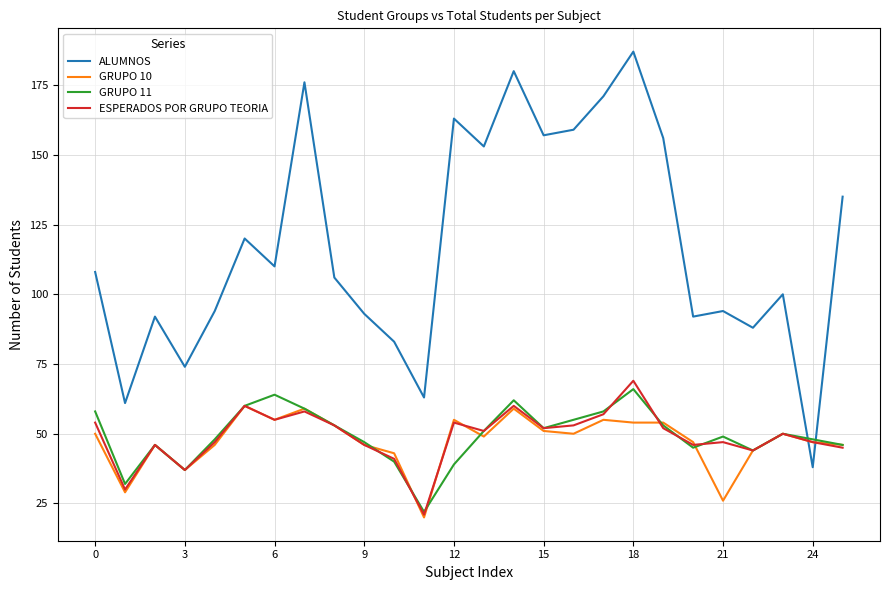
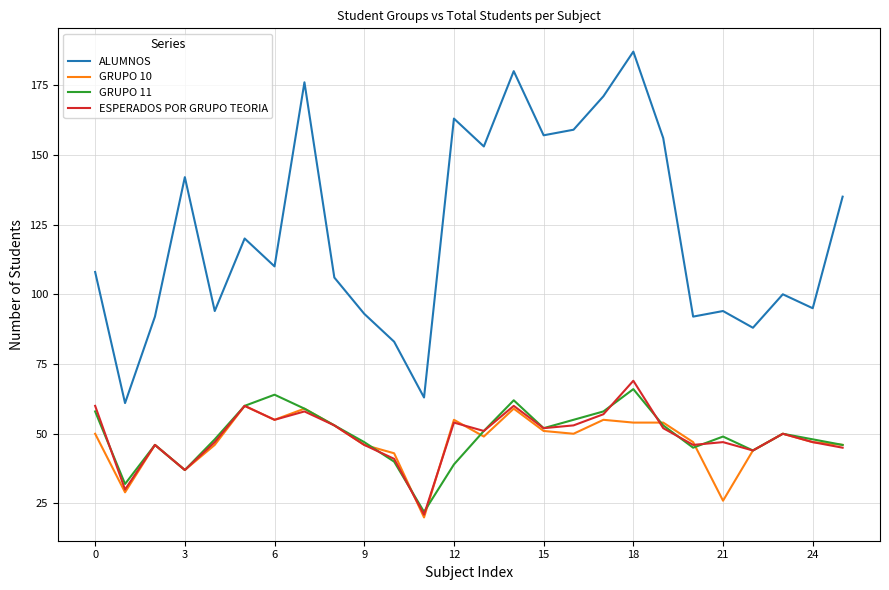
ESPERADOS POR GRUPO TEORIA, 0: 54 -> 60
ALUMNOS, 3: 74 -> 142
ALUMNOS, 24: 38 -> 95
